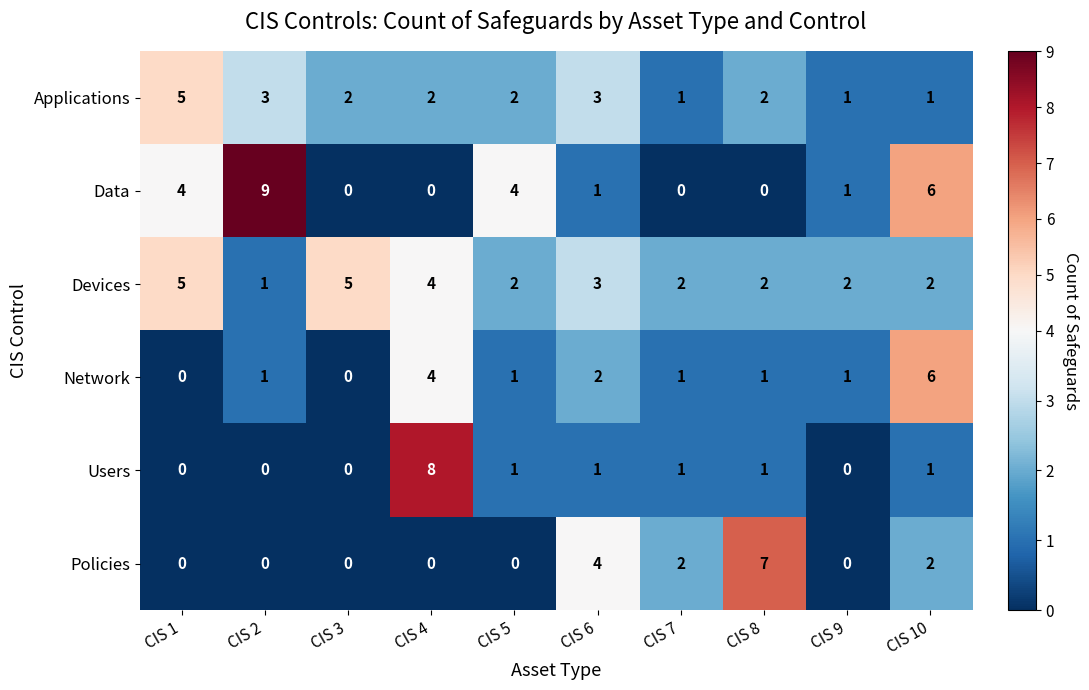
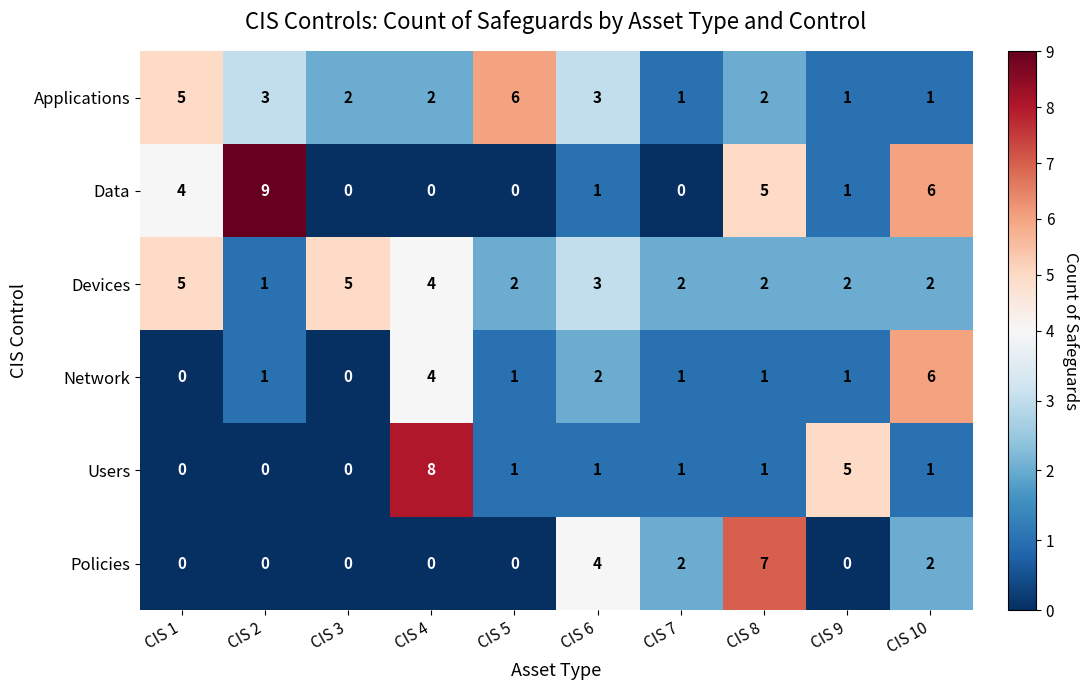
Applications, CIS 5: 2 -> 6
Data, CIS 5: 4 -> 0
Data, CIS 8: 0 -> 5
Users, CIS 9: 0 -> 5
